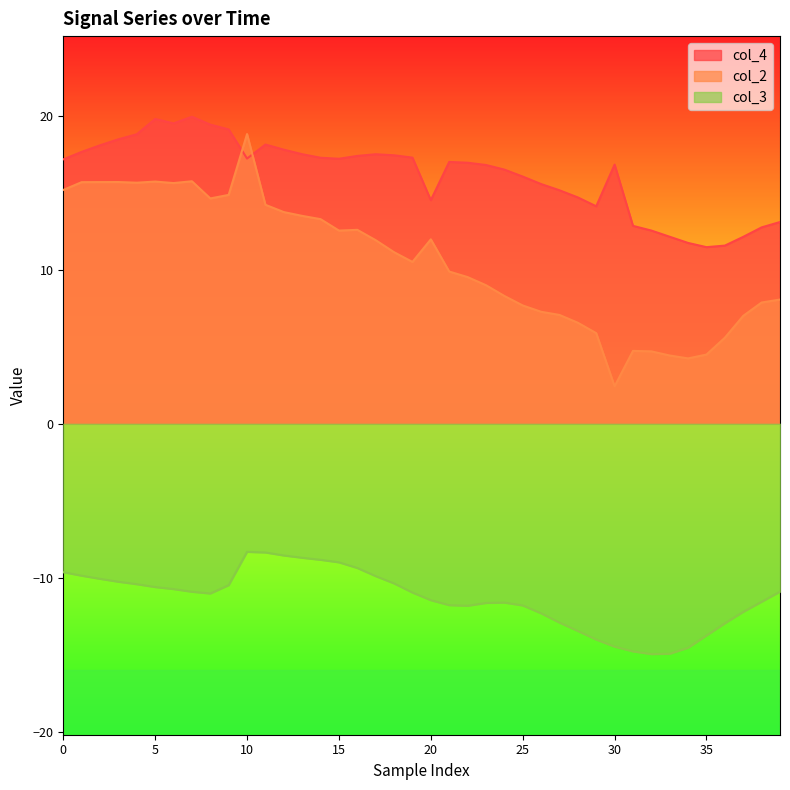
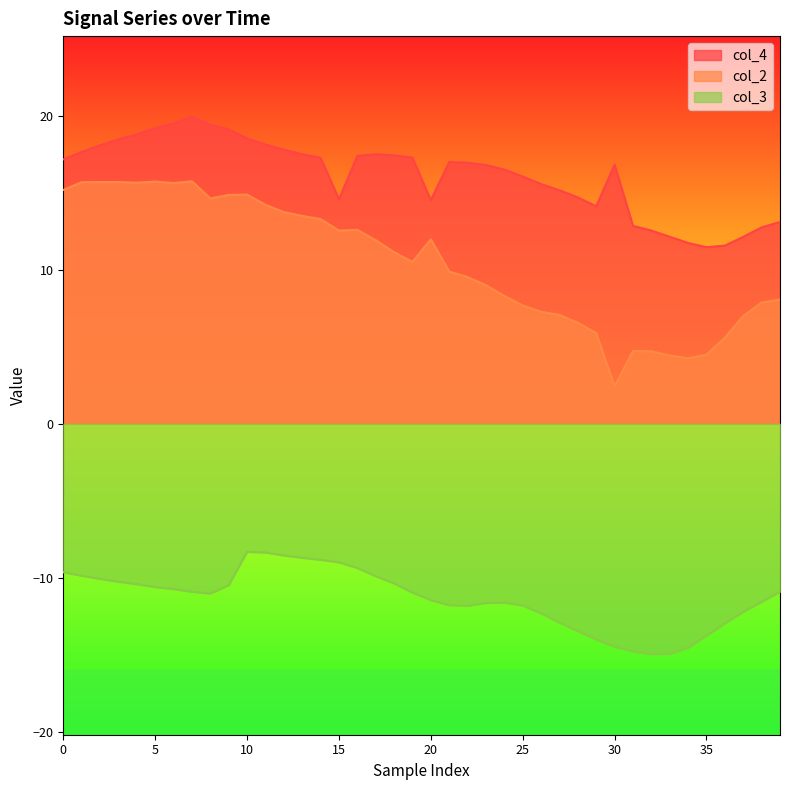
col_4, 5: 19.8 -> 19.2
col_4, 10: 17.2 -> 18.5
col_2, 10: 18.8 -> 14.9
col_4, 15: 17.2 -> 14.6
